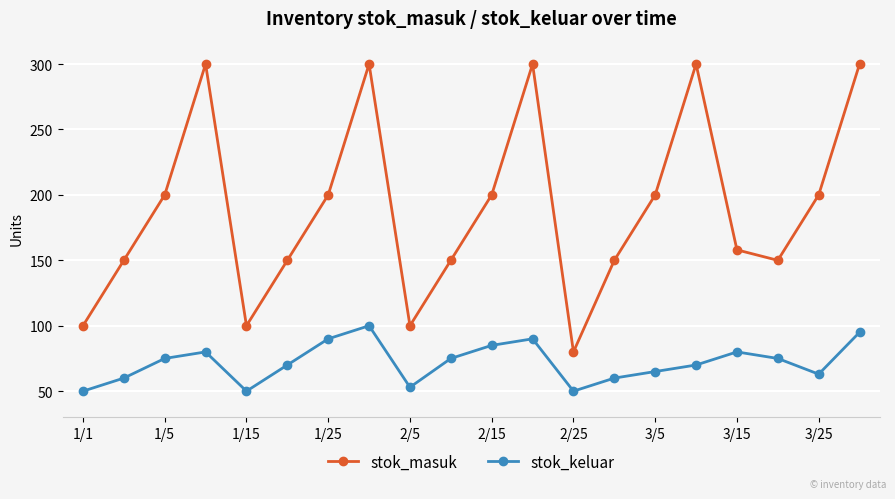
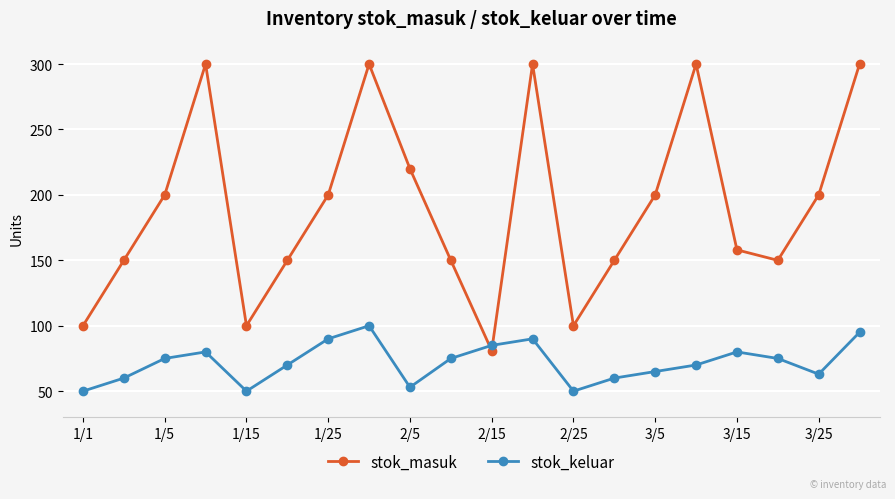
stok_masuk, 2/5: 100 -> 220
stok_masuk, 2/15: 200 -> 81
stok_masuk, 2/25: 80 -> 100
